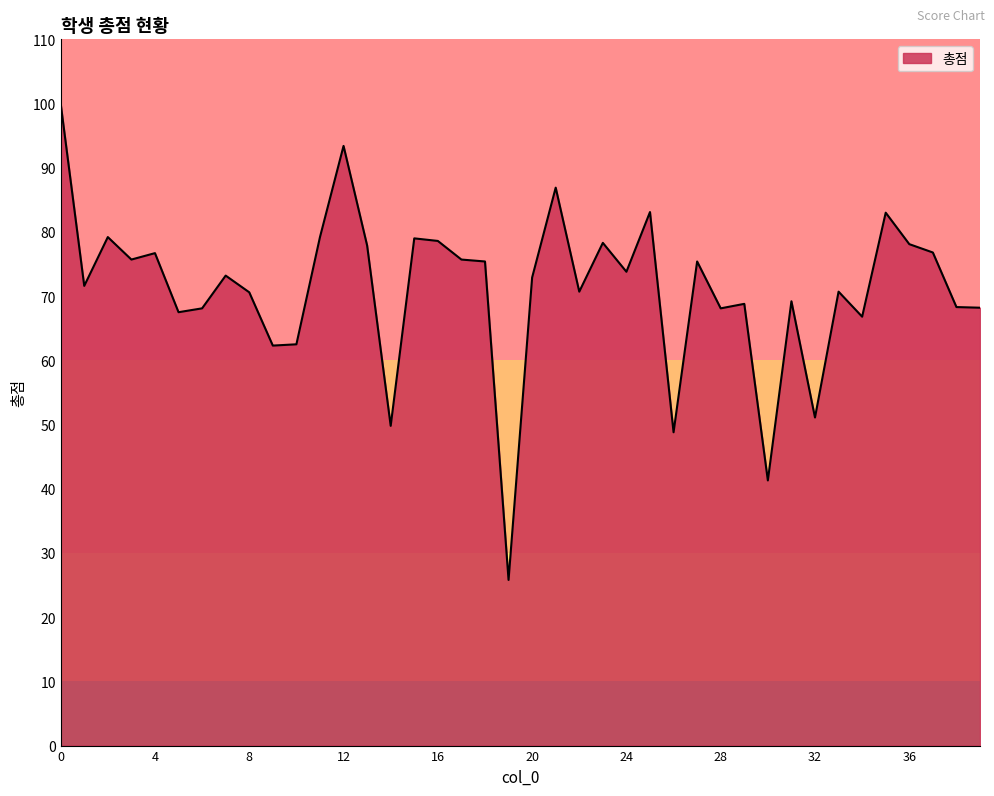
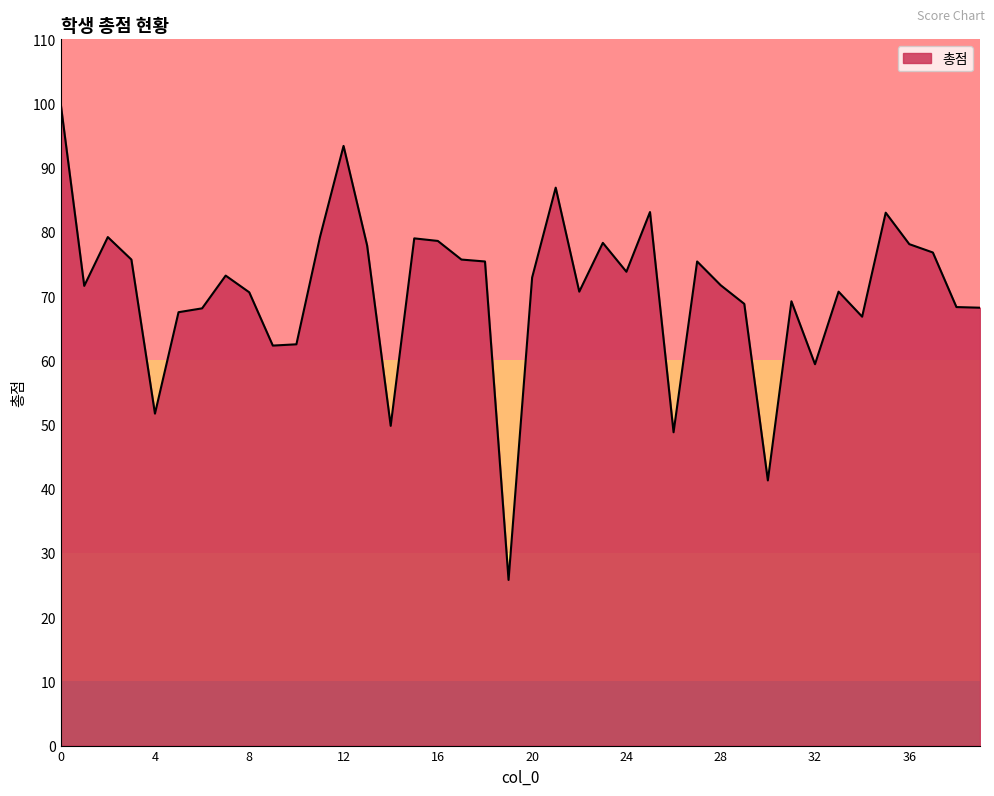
4: 77 -> 52
28: 68 -> 72
32: 51 -> 59
